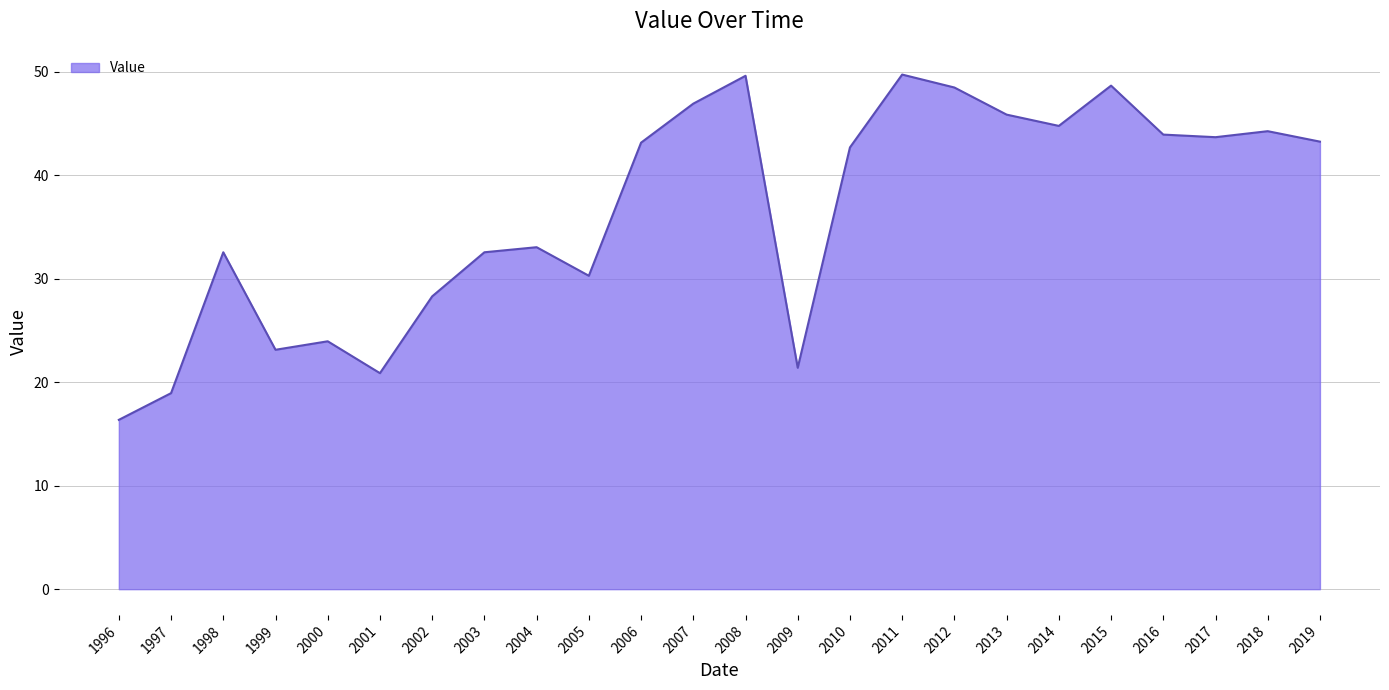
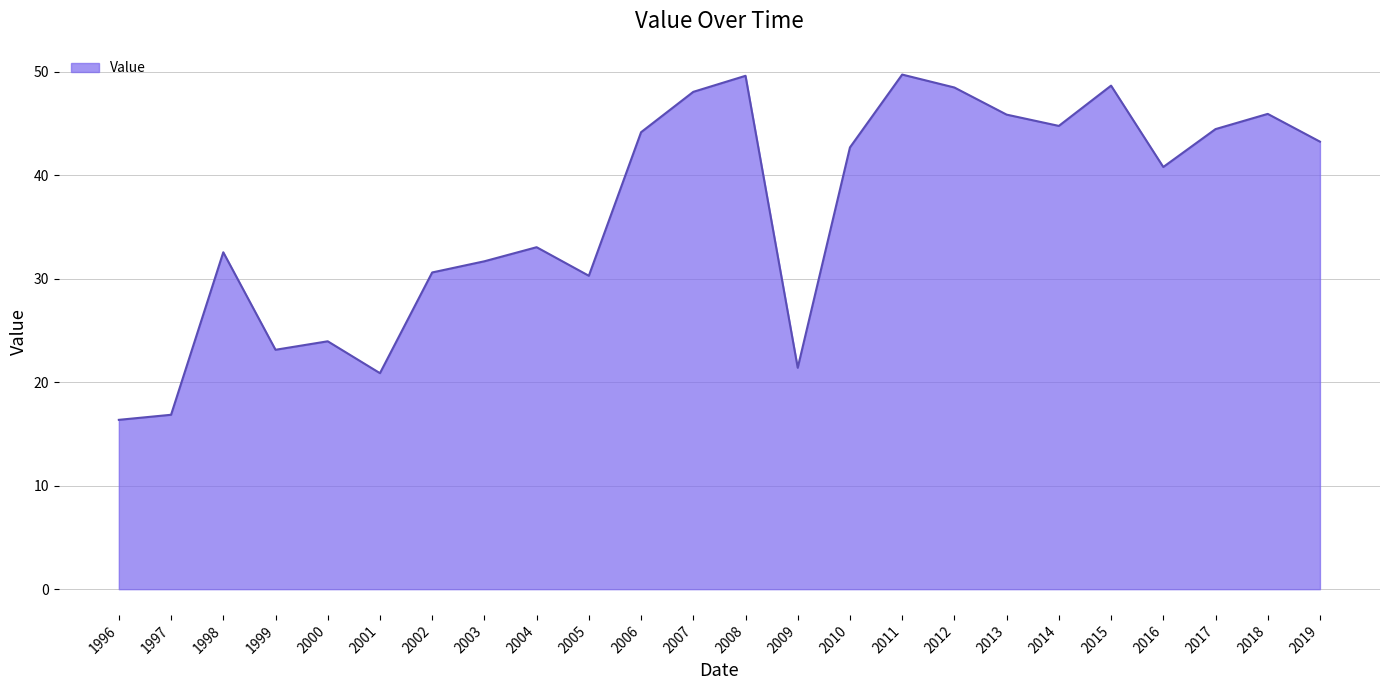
1997: 18.9 -> 16.9
2002: 28.3 -> 30.6
2003: 32.6 -> 31.7
2006: 43.1 -> 44.2
2007: 46.9 -> 48.1
2016: 43.9 -> 40.8
2017: 43.7 -> 44.5
2018: 44.3 -> 45.9
